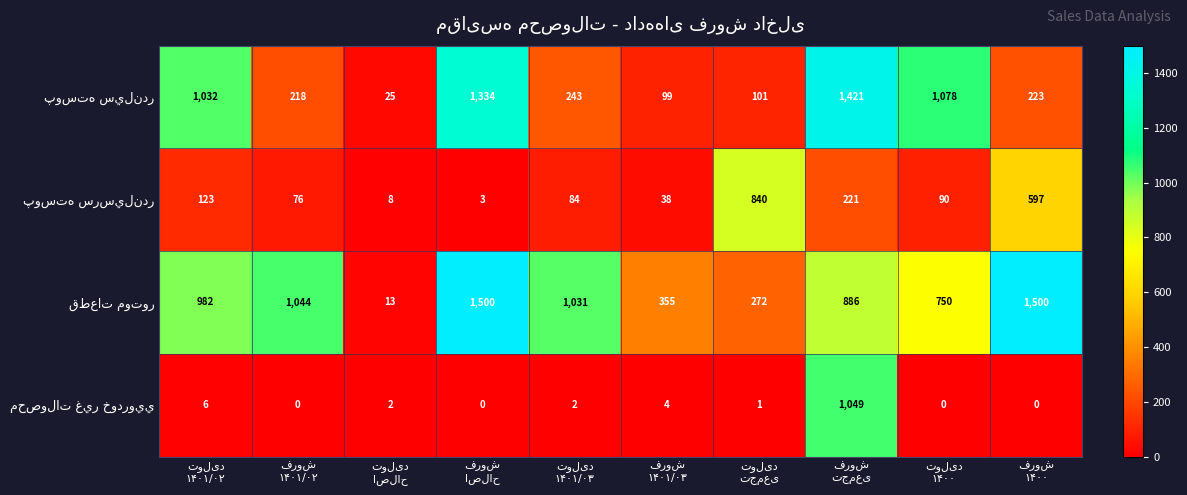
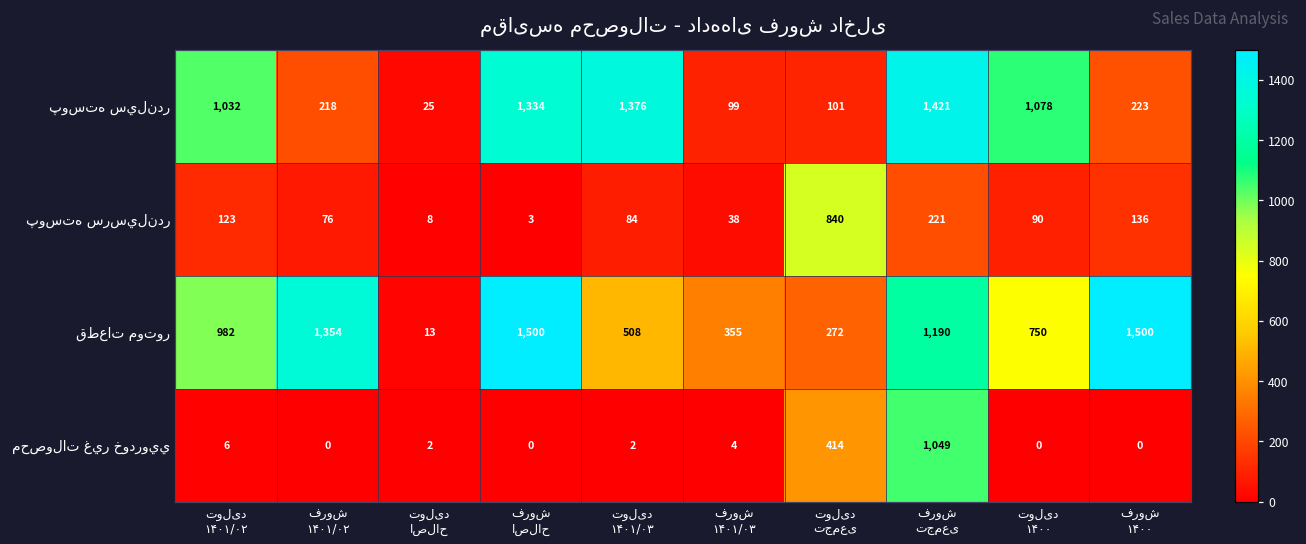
پوسته سيلندر, تولید ۱۴۰۱/۰۳: 243 -> 1,376
پوسته سرسيلندر, فروش ۱۴۰۰: 597 -> 136
قطعات موتور, فروش ۱۴۰۱/۰۲: 1,044 -> 1,354
قطعات موتور, تولید ۱۴۰۱/۰۳: 1,031 -> 508
قطعات موتور, فروش تجمعی: 886 -> 1,190
محصولات غير خودرويي, تولید تجمعی: 1 -> 414
